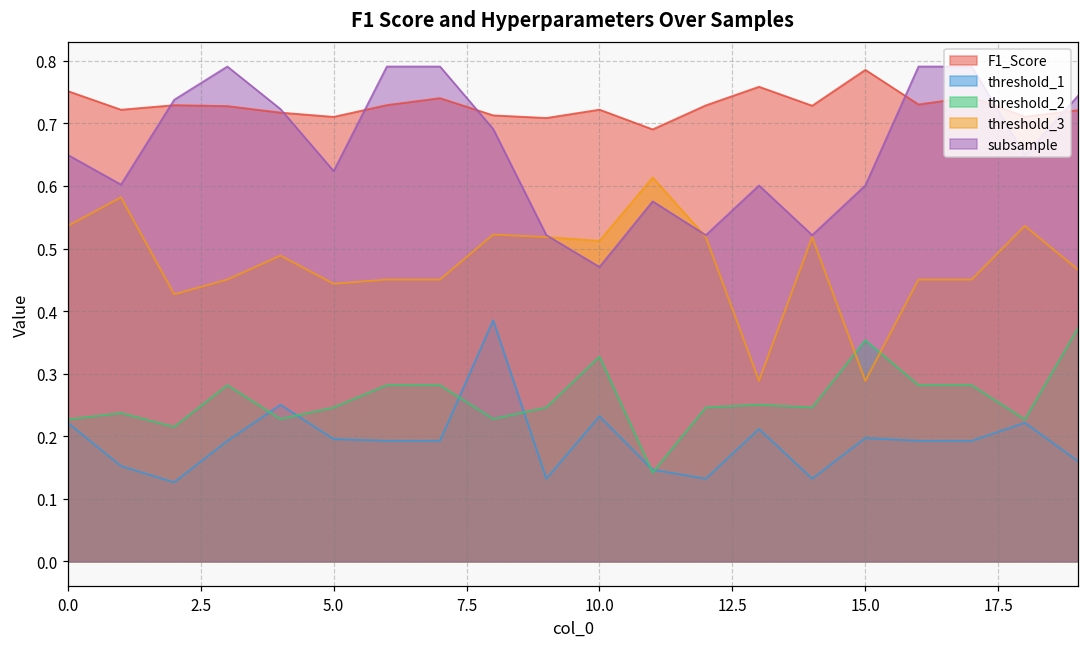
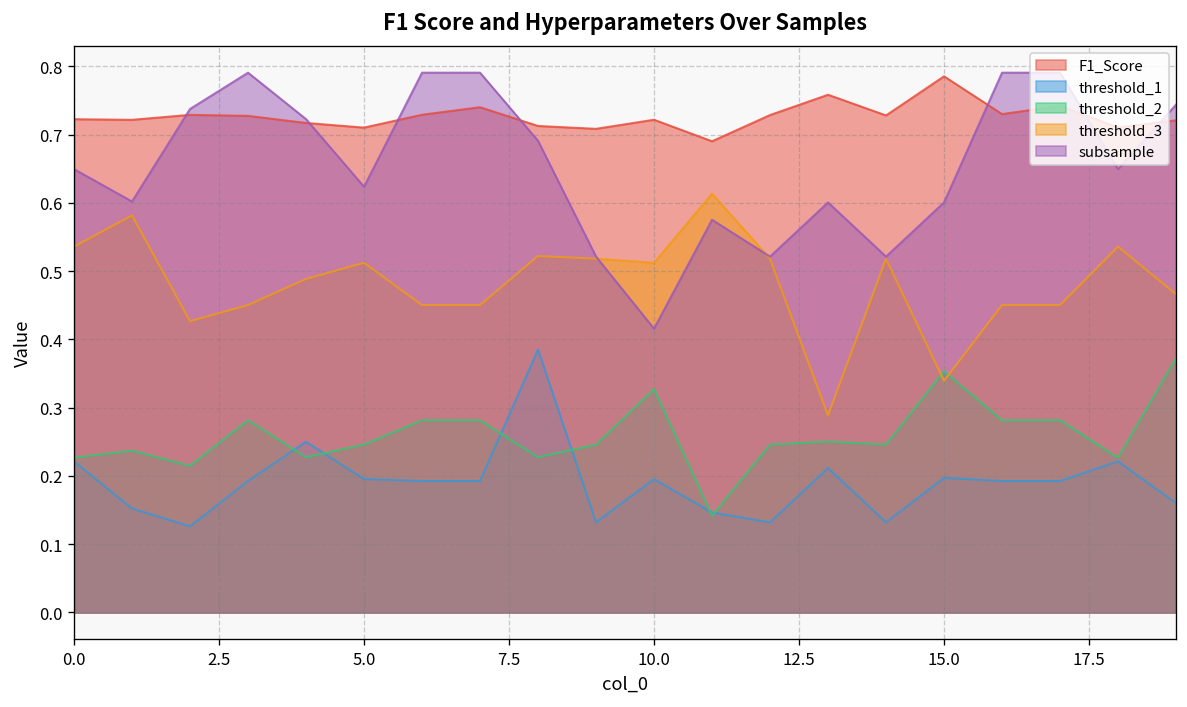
F1_Score, 0.0: 0.75 -> 0.72
threshold_3, 5.0: 0.44 -> 0.51
threshold_1, 10.0: 0.23 -> 0.20
subsample, 10.0: 0.47 -> 0.42
threshold_3, 15.0: 0.29 -> 0.34
